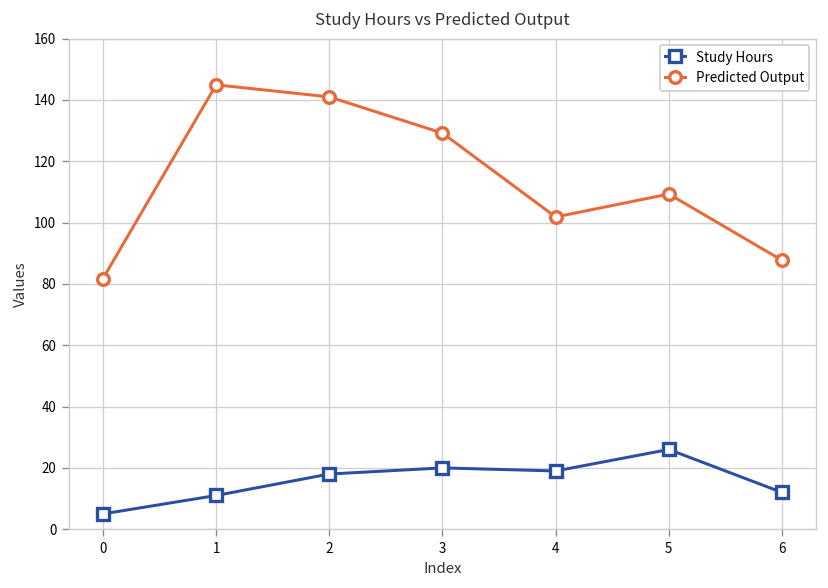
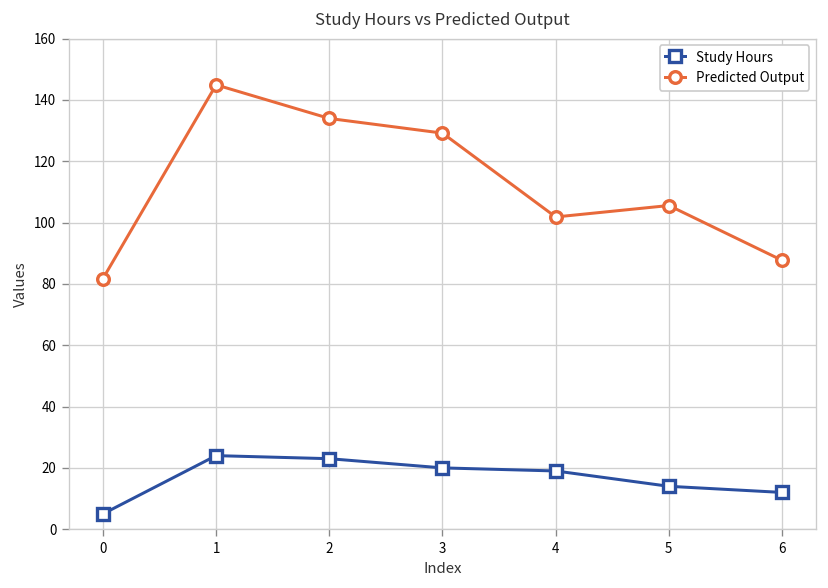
Study Hours, 1: 11 -> 24
Study Hours, 2: 18 -> 23
Predicted Output, 2: 141 -> 134
Study Hours, 5: 26 -> 14
Predicted Output, 5: 109 -> 106
